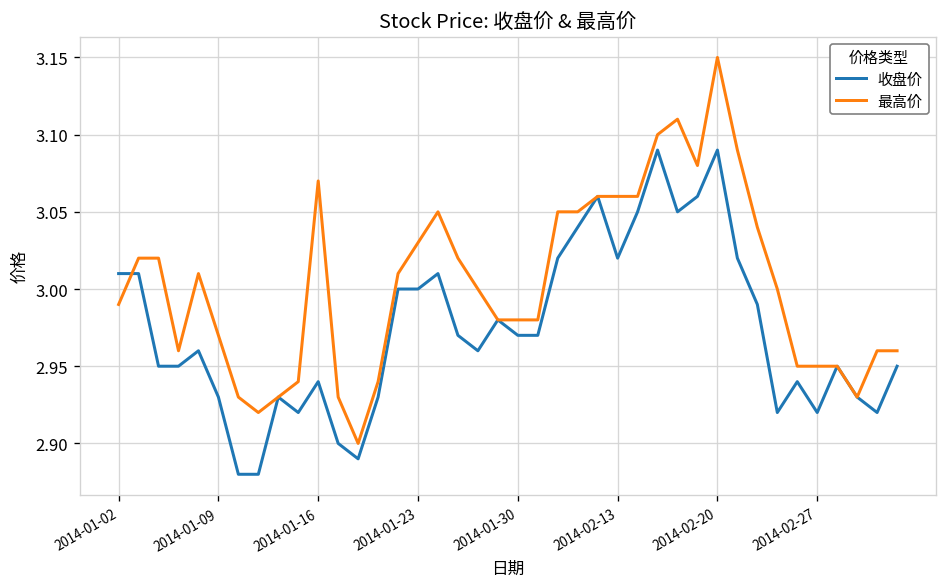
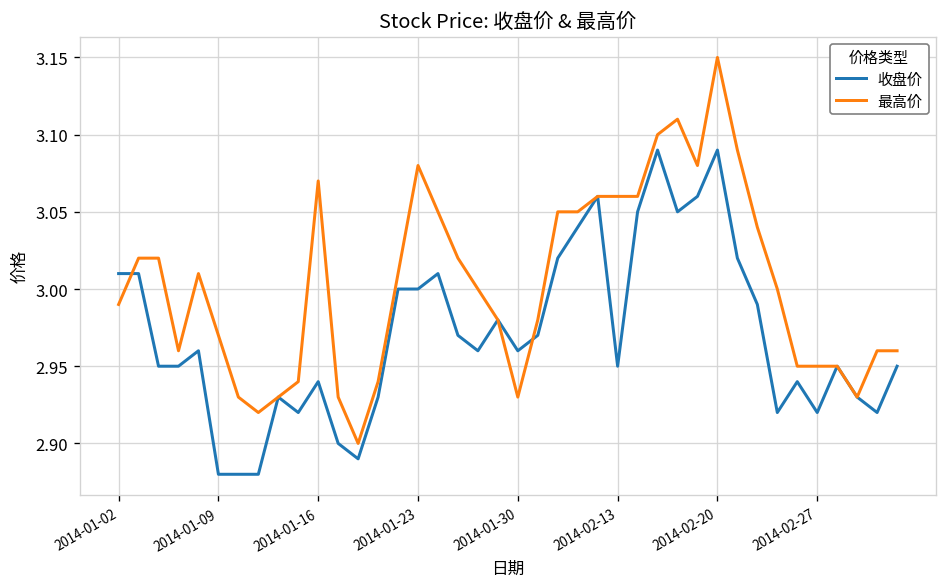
收盘价, 2014-01-09: 2.93 -> 2.88
最高价, 2014-01-23: 3.03 -> 3.08
收盘价, 2014-01-30: 2.97 -> 2.96
最高价, 2014-01-30: 2.98 -> 2.93
收盘价, 2014-02-13: 3.02 -> 2.95
